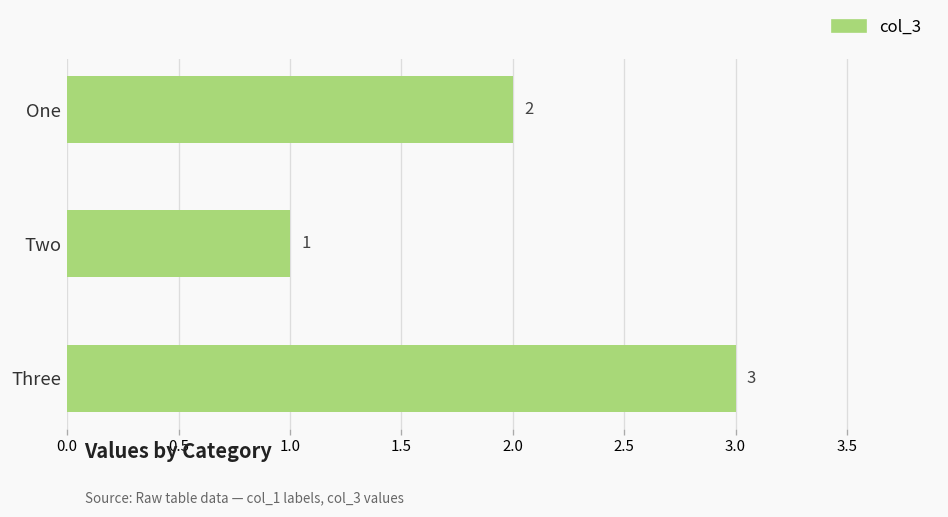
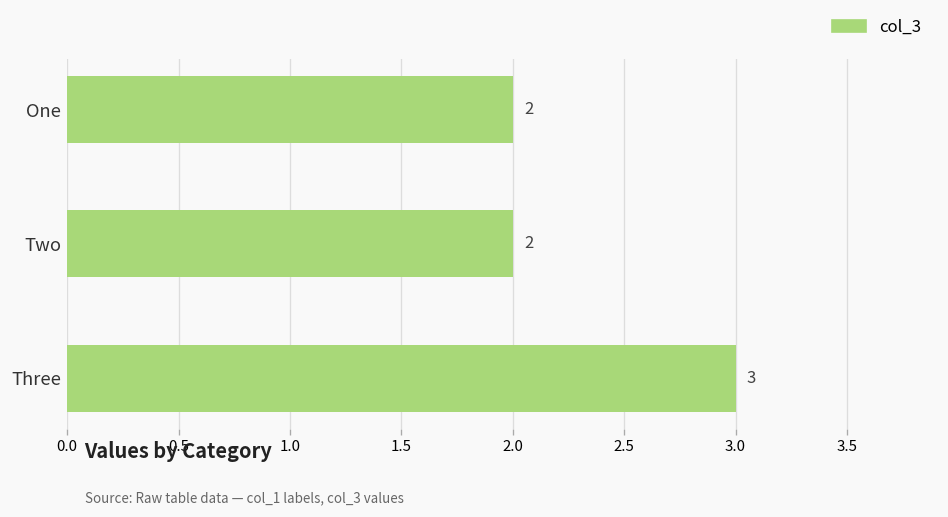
Two: 1 -> 2
